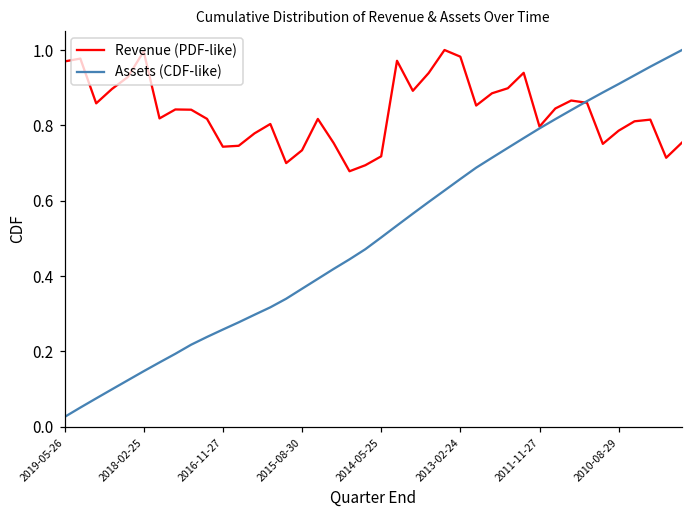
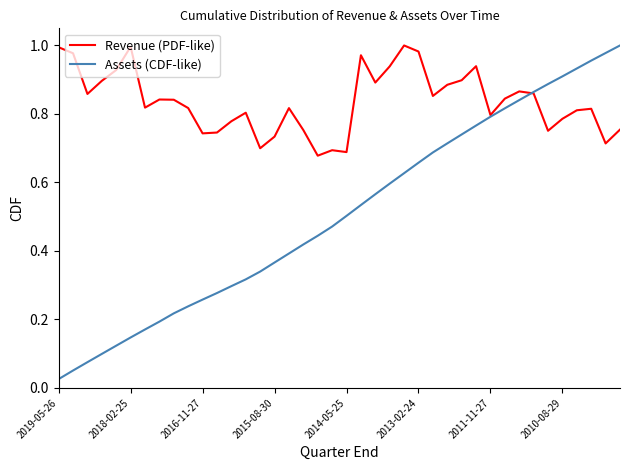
Revenue (PDF-like), 2019-05-26: 0.97 -> 0.99
Revenue (PDF-like), 2014-05-25: 0.72 -> 0.69
